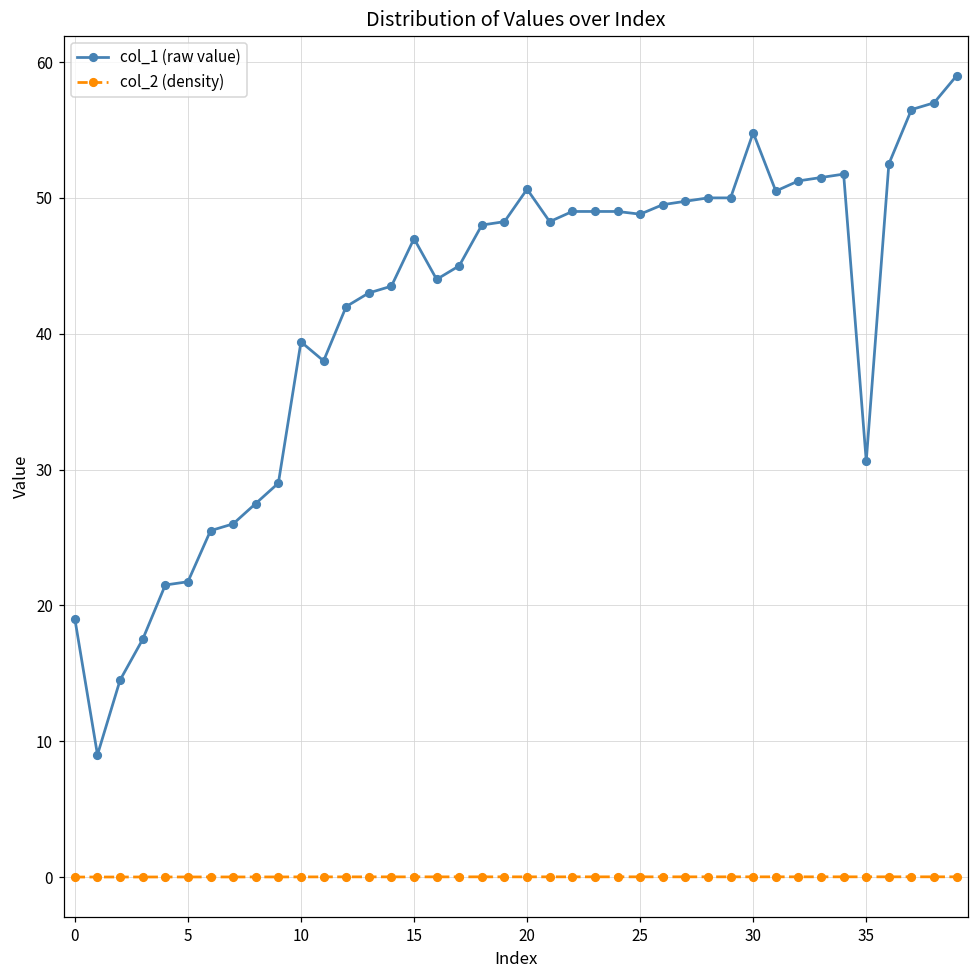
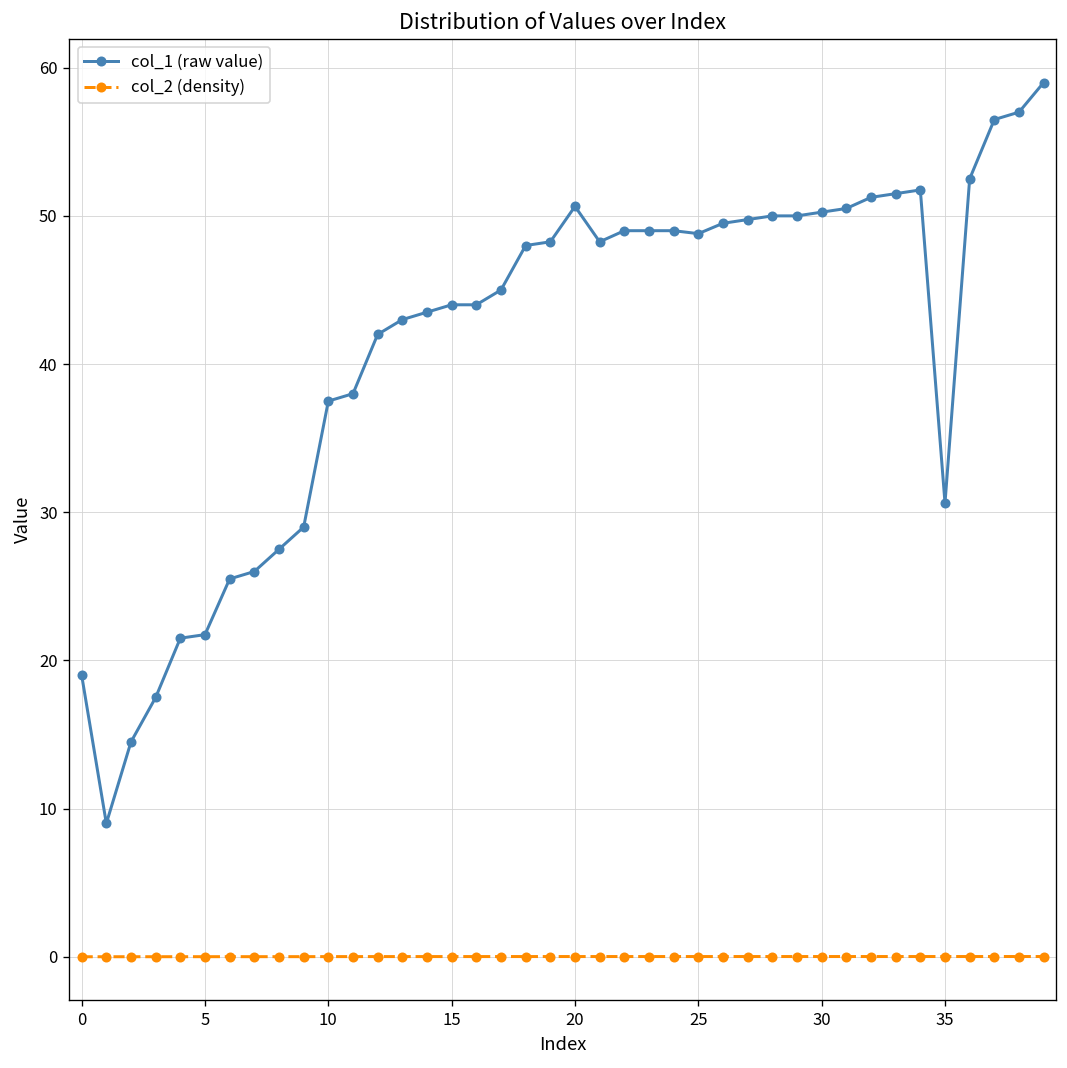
col_1 (raw value), 10: 39.4 -> 37.5
col_1 (raw value), 15: 47 -> 44
col_1 (raw value), 30: 54.8 -> 50.3
